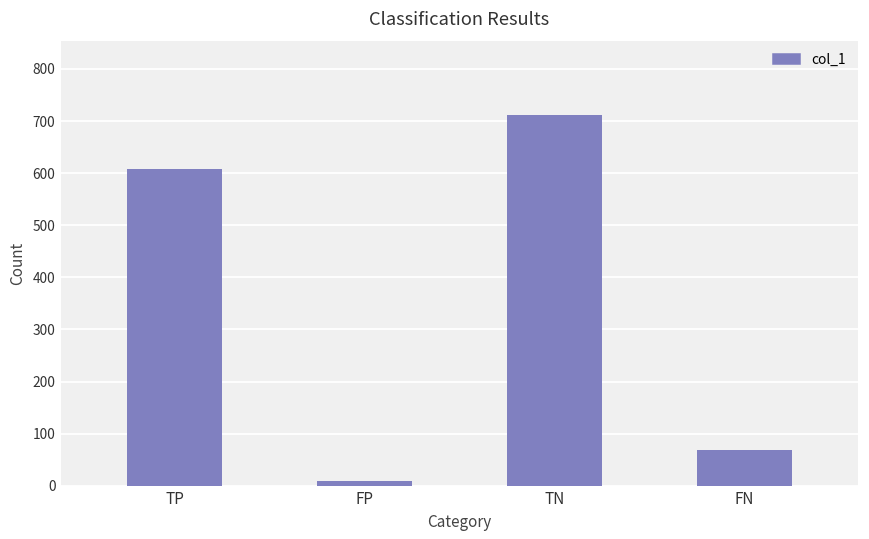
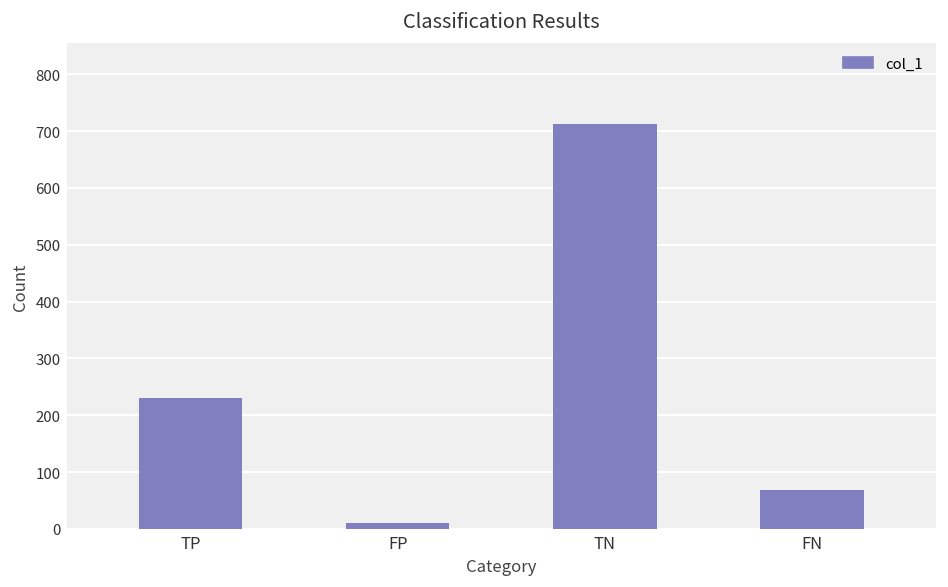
TP: 610 -> 230
